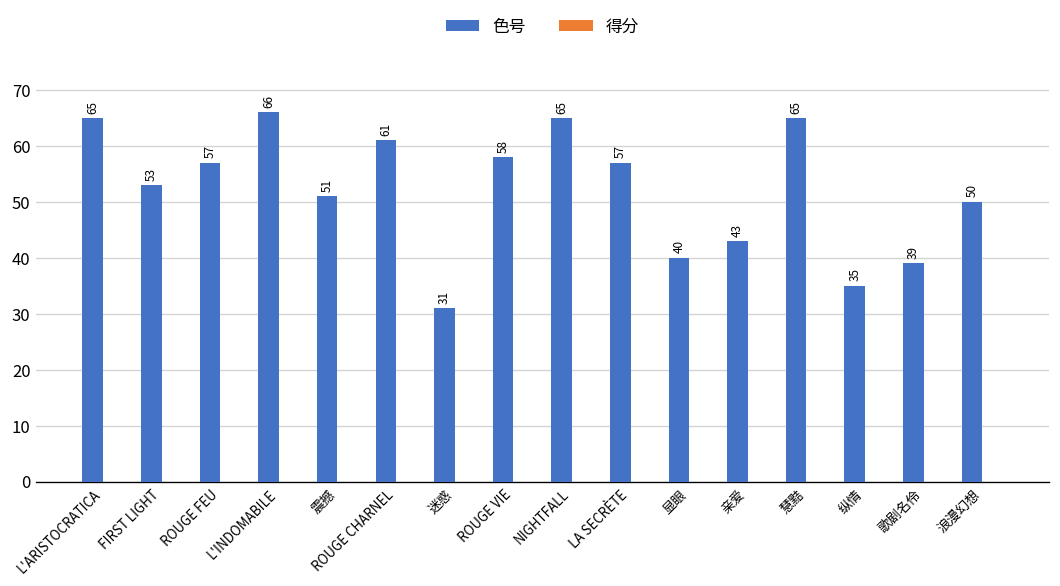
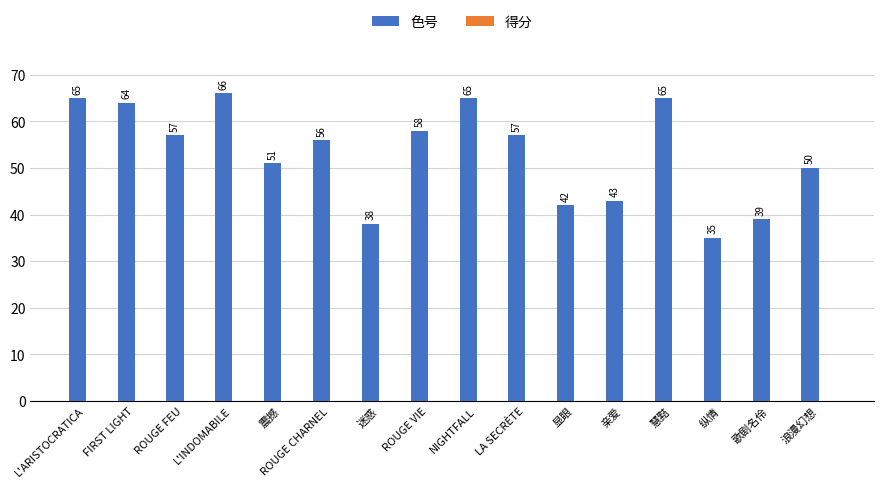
色号, FIRST LIGHT: 53 -> 64
色号, ROUGE CHARNEL: 61 -> 56
色号, 迷惑: 31 -> 38
色号, 显眼: 40 -> 42
